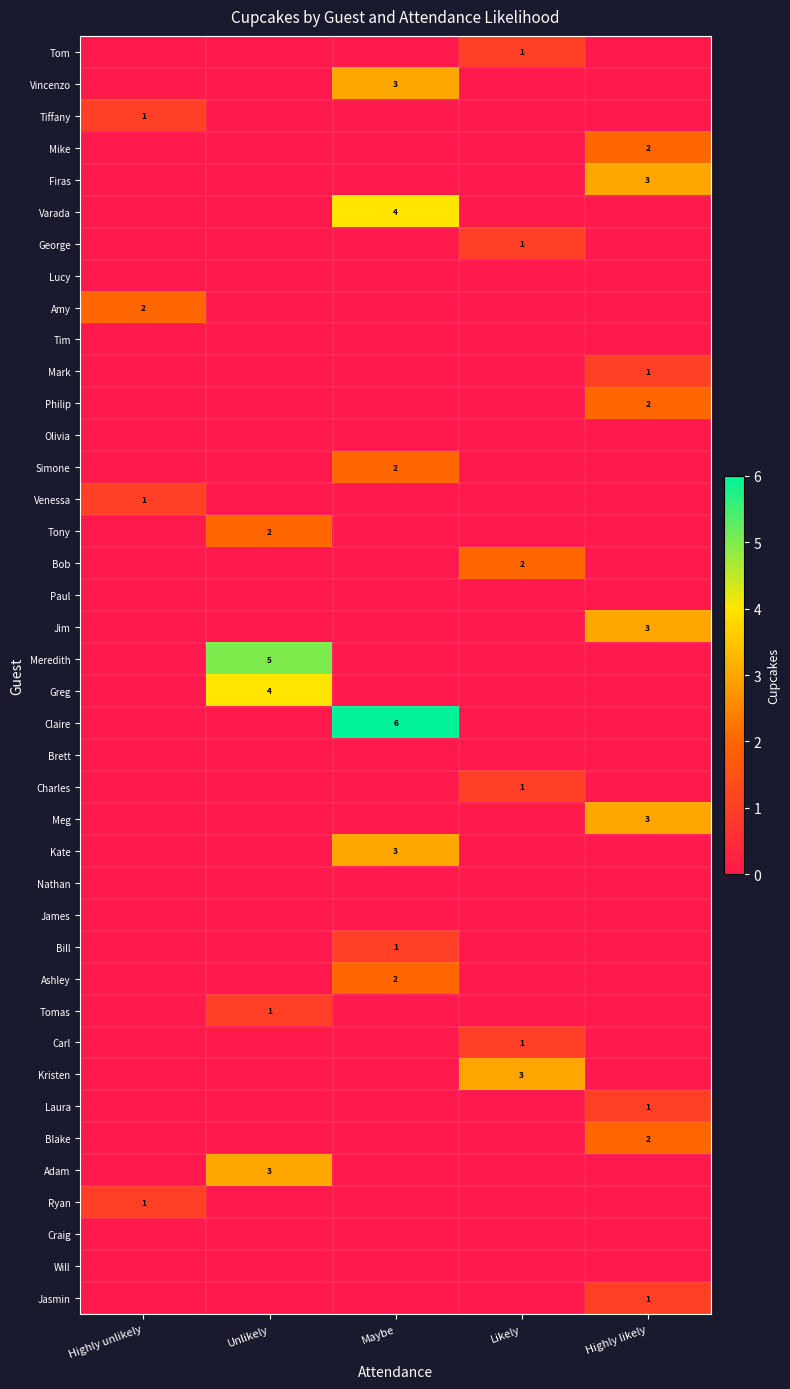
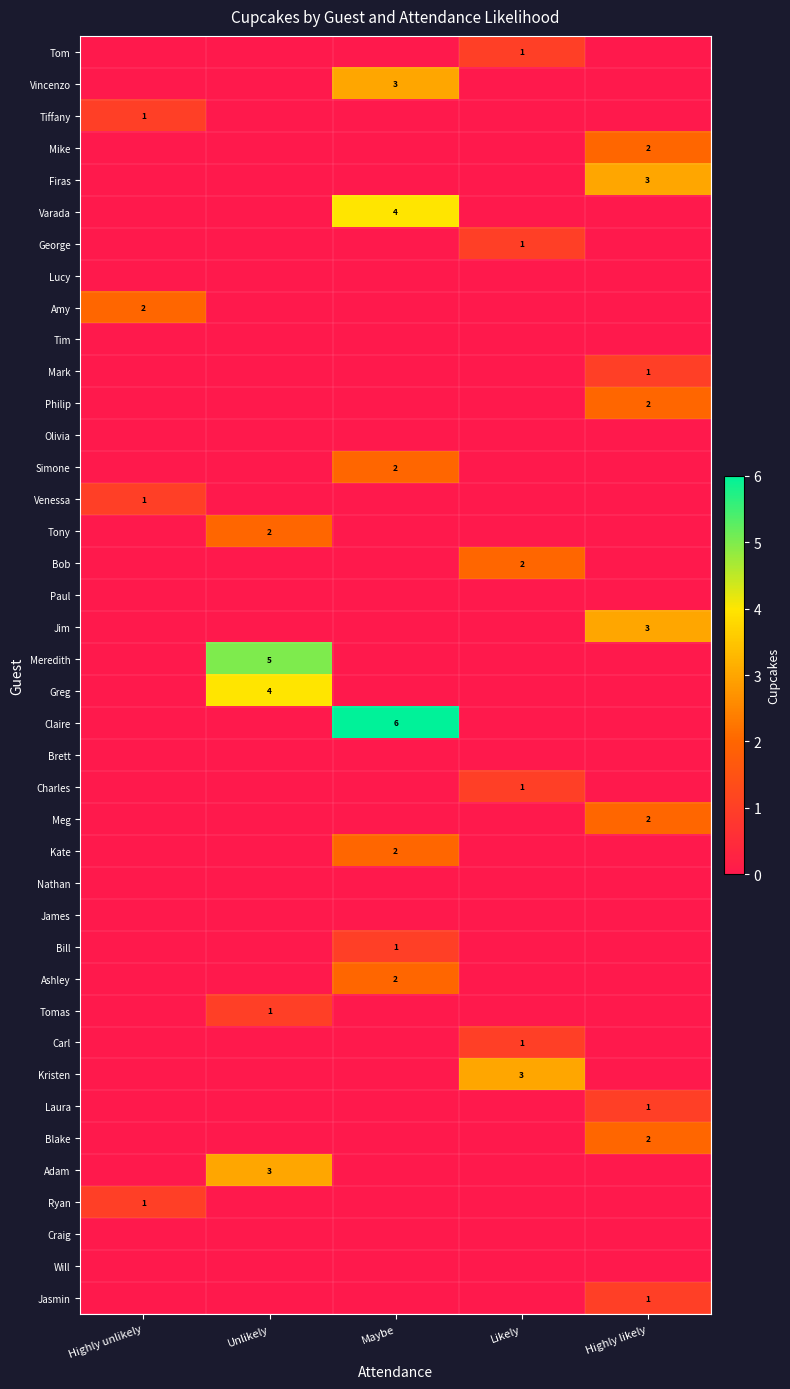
Meg, Highly likely: 3 -> 2
Kate, Maybe: 3 -> 2
